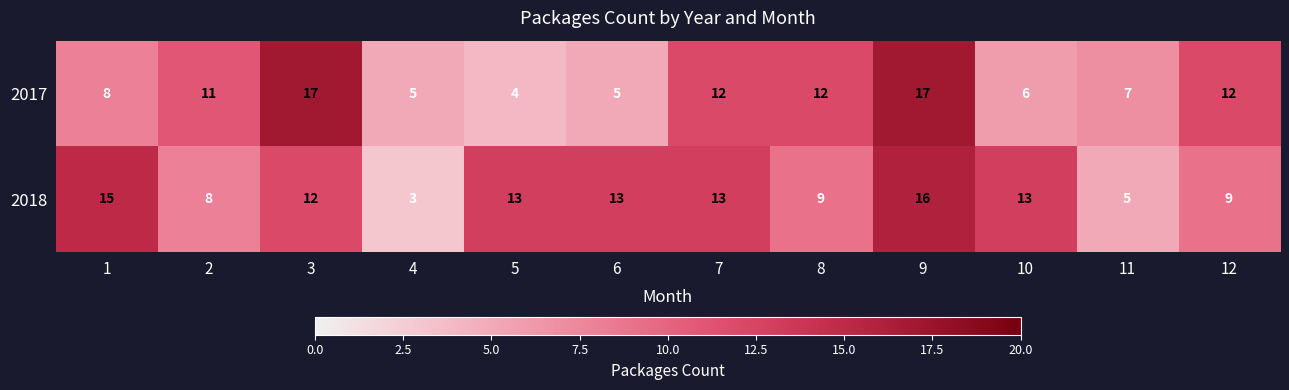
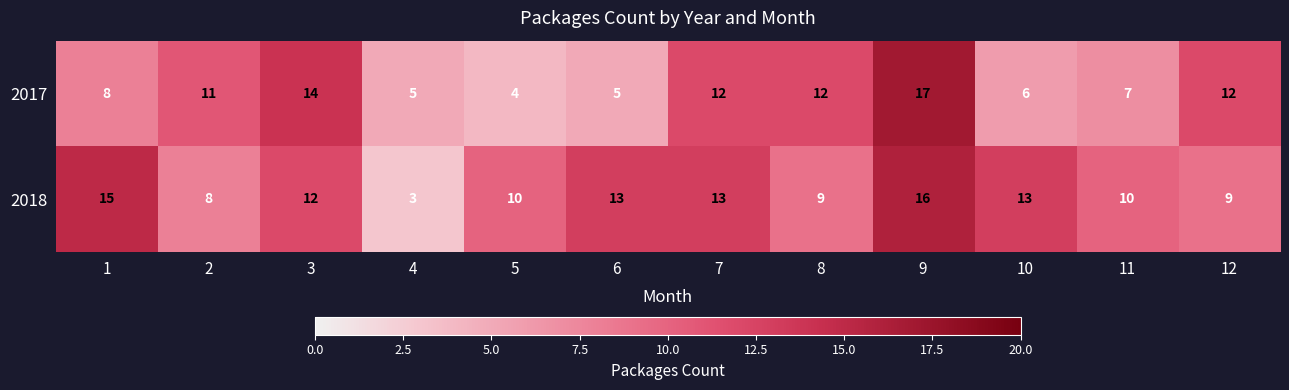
2017, 3: 17 -> 14
2018, 5: 13 -> 10
2018, 11: 5 -> 10
